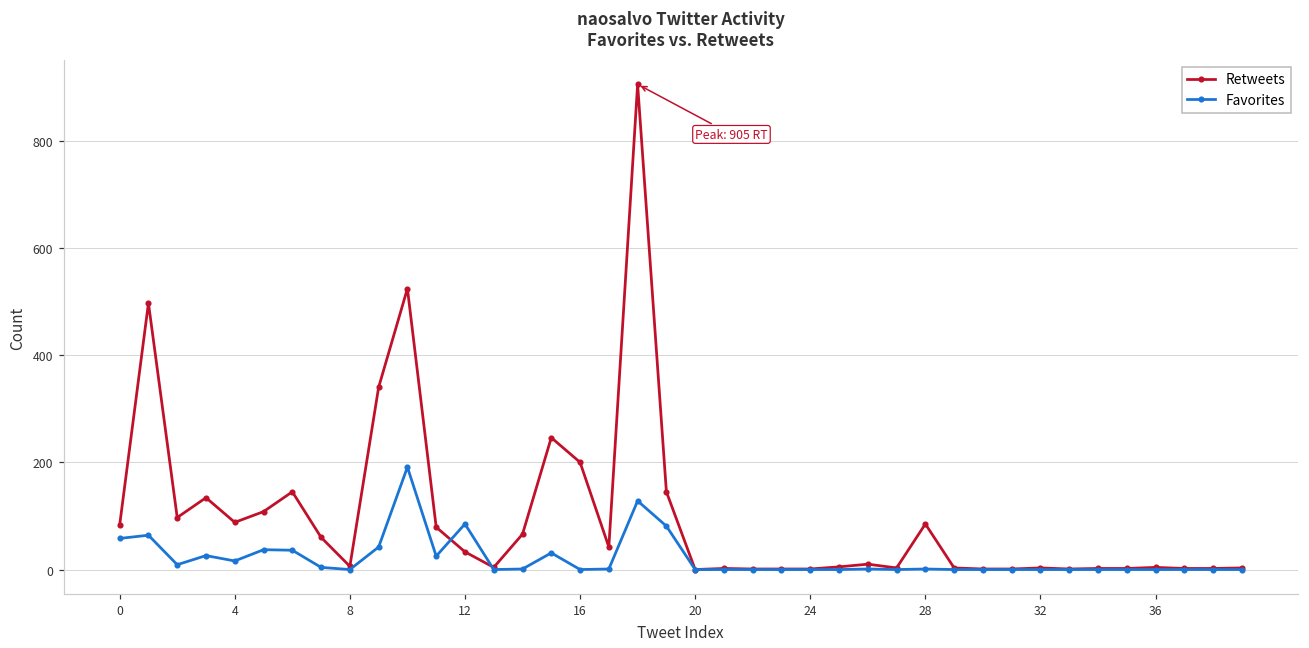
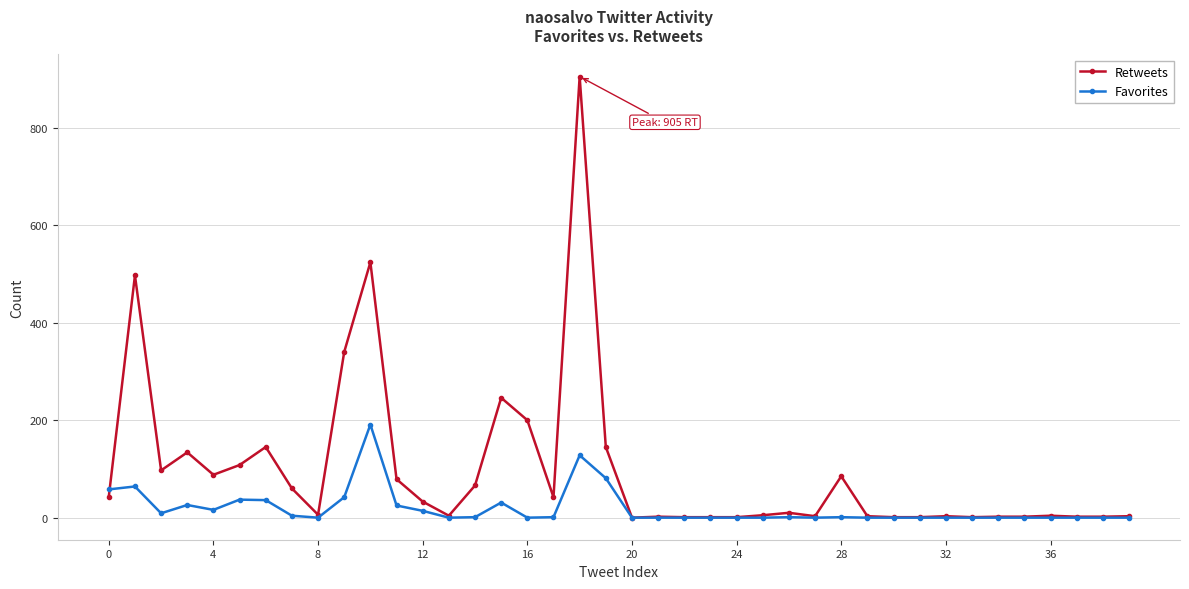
Retweets, 0: 80 -> 40
Favorites, 12: 90 -> 10
